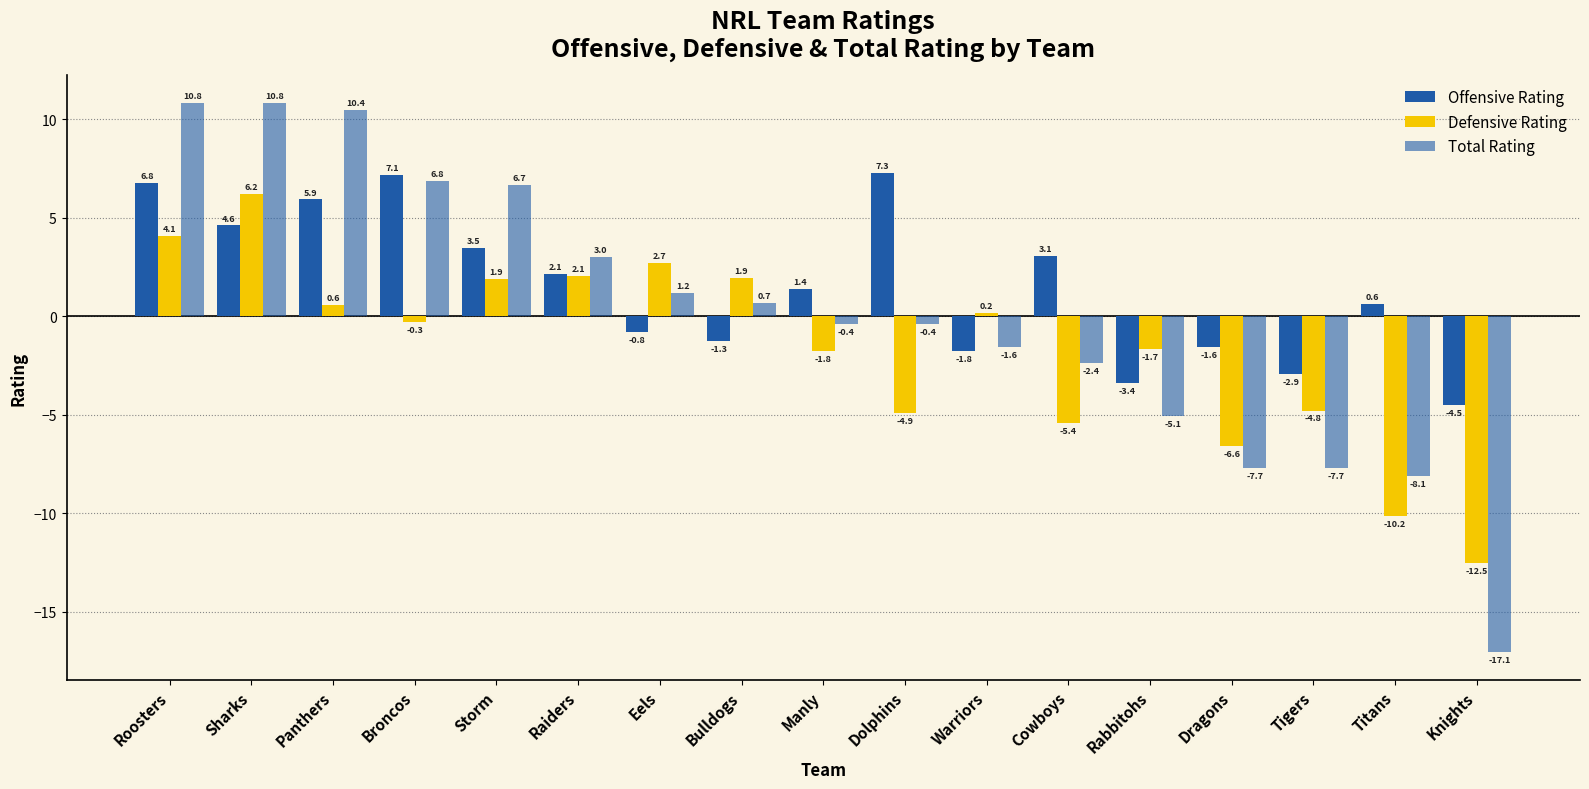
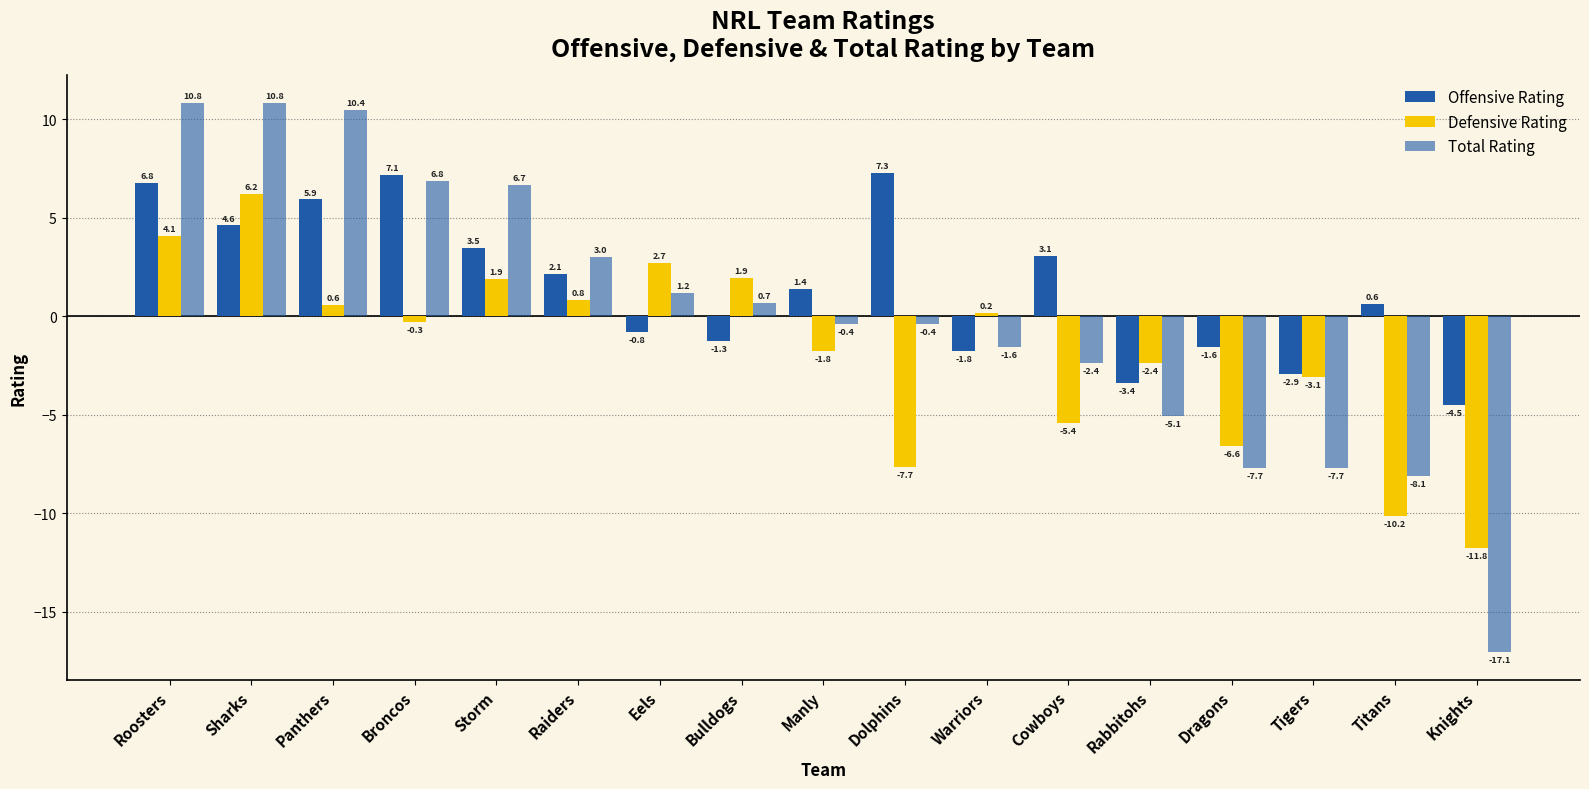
Defensive Rating, Raiders: 2.1 -> 0.8
Defensive Rating, Dolphins: -4.9 -> -7.7
Defensive Rating, Rabbitohs: -1.7 -> -2.4
Defensive Rating, Tigers: -4.8 -> -3.1
Defensive Rating, Knights: -12.5 -> -11.8
